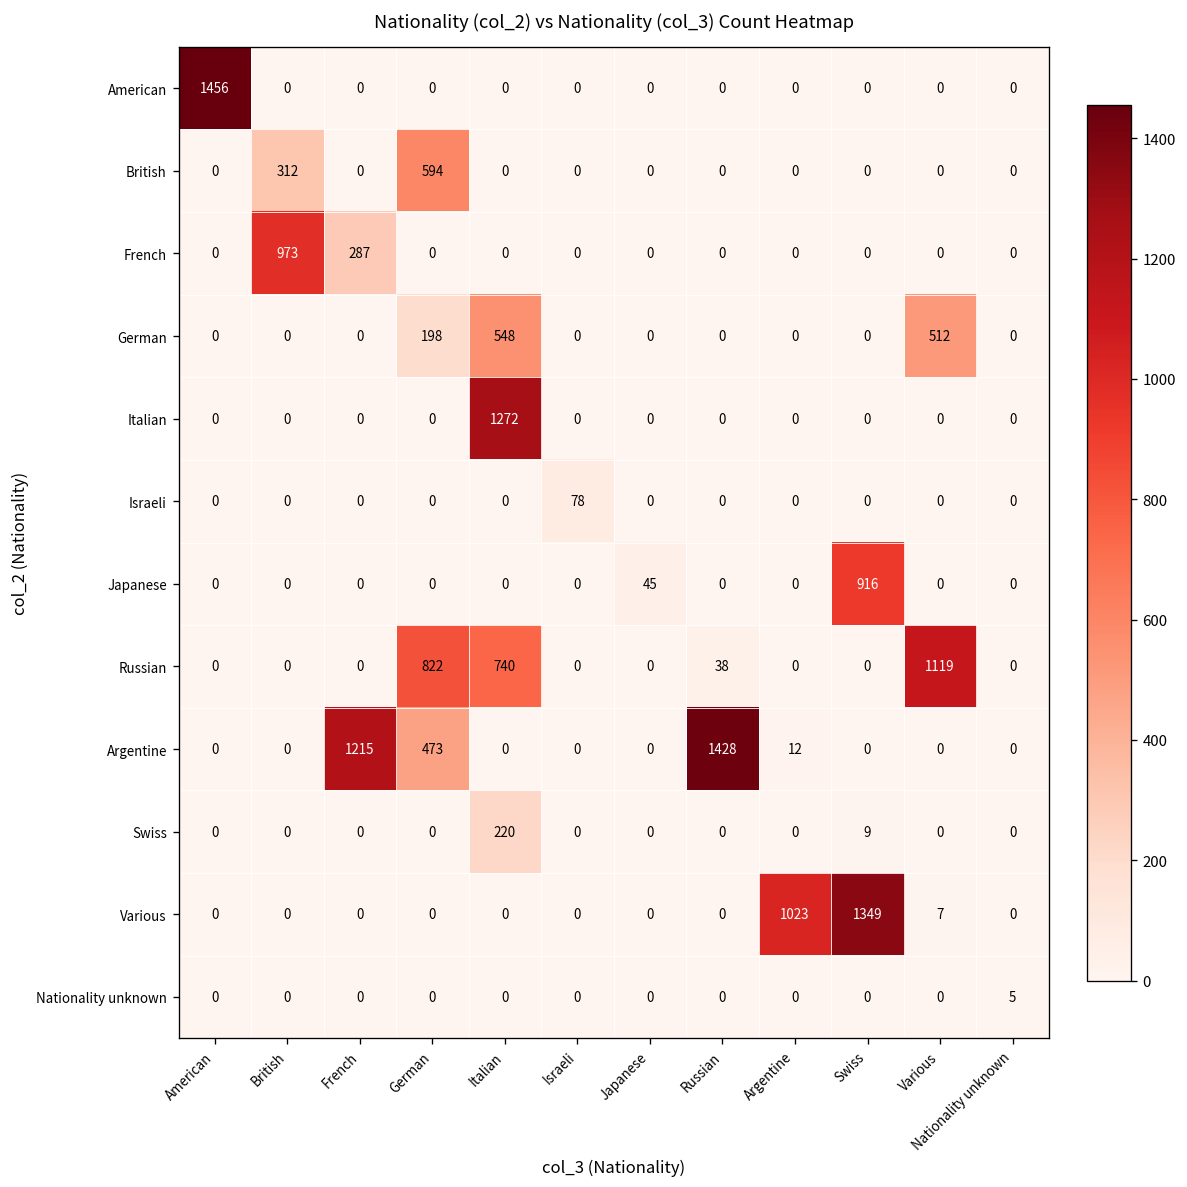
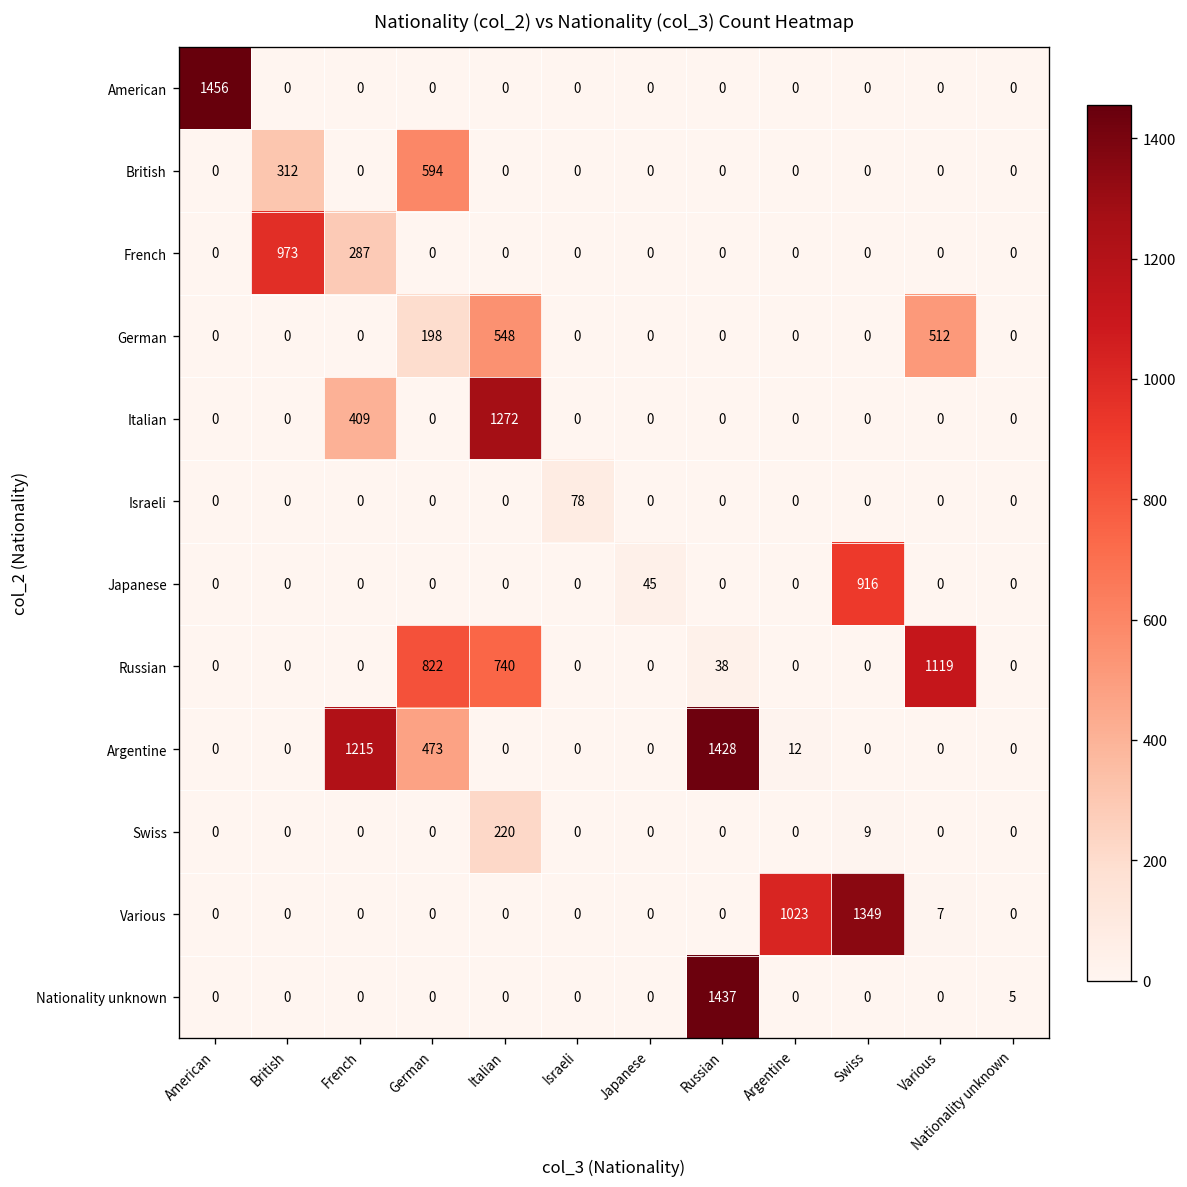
Italian, French: 0 -> 409
Nationality unknown, Russian: 0 -> 1437
